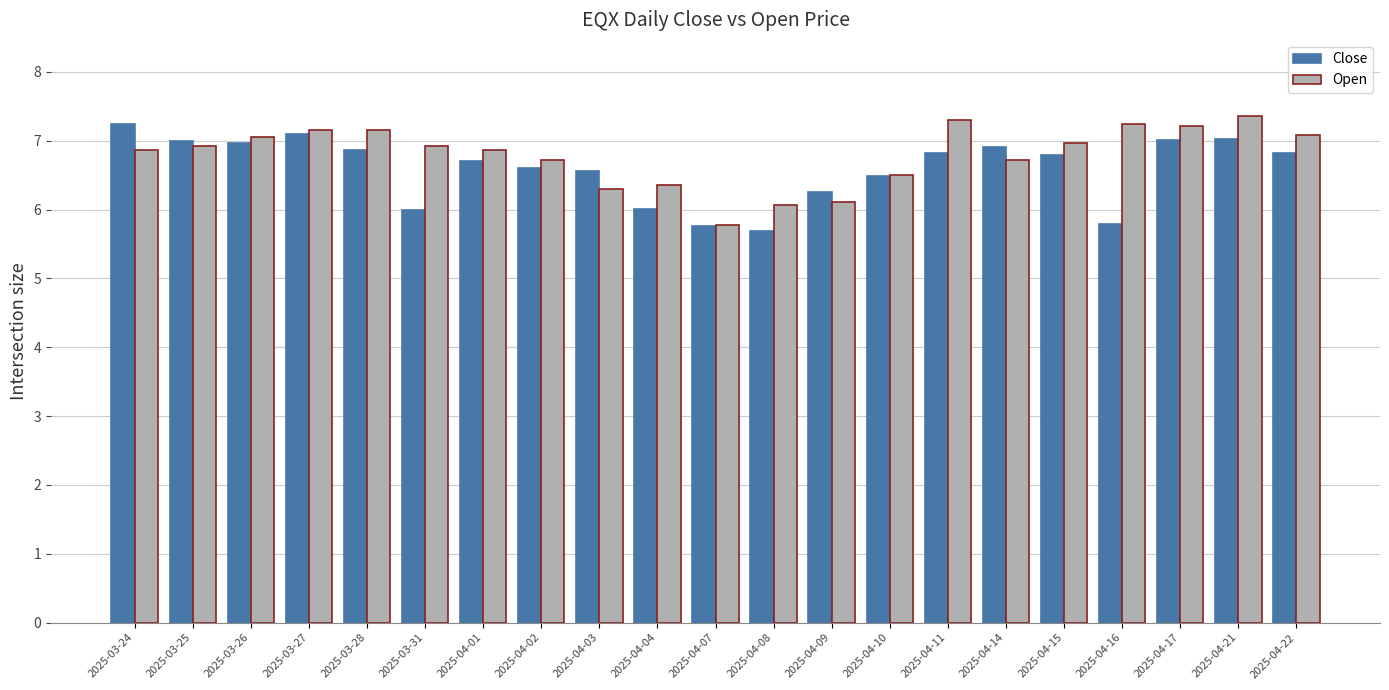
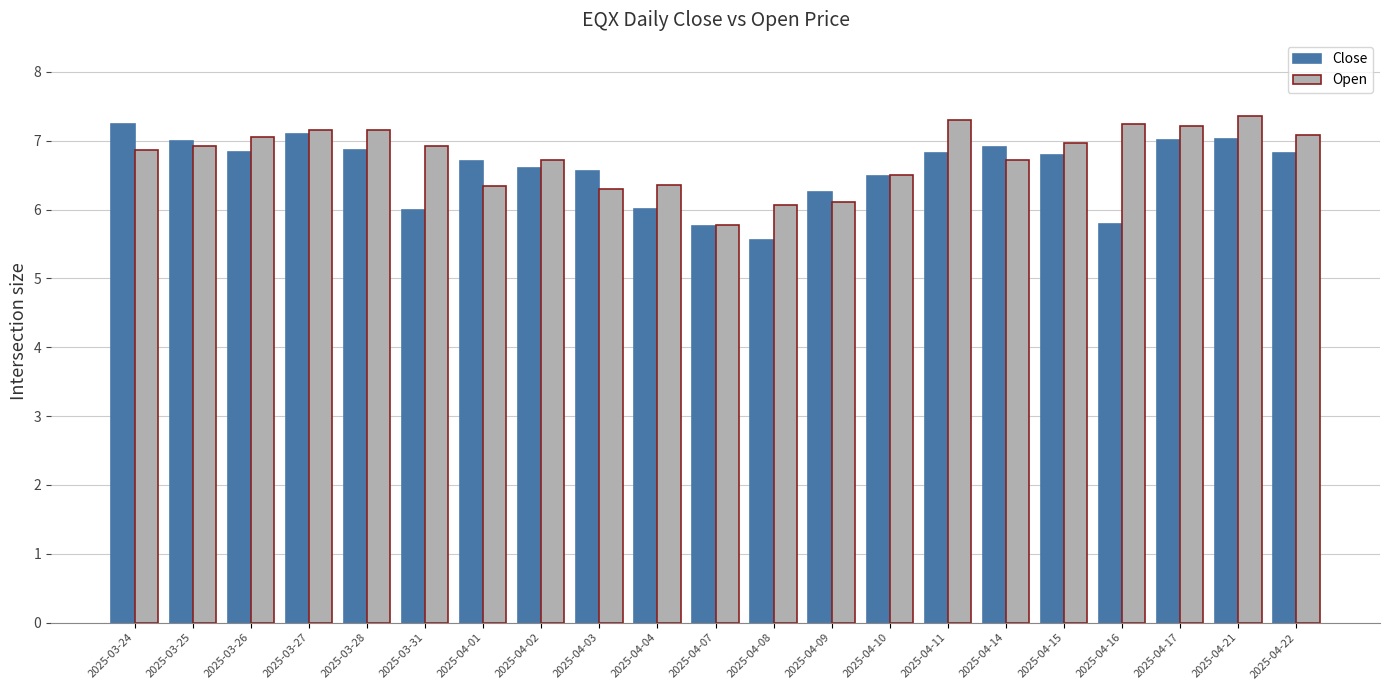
Close, 2025-03-26: 7.0 -> 6.8
Open, 2025-04-01: 6.9 -> 6.3
Close, 2025-04-08: 5.7 -> 5.6
